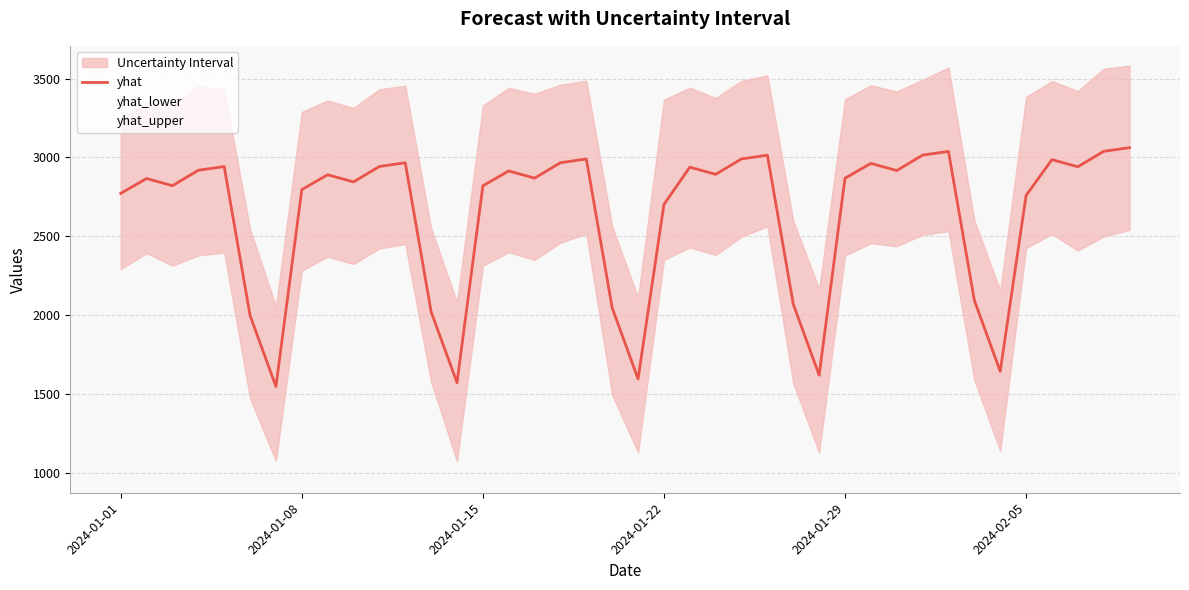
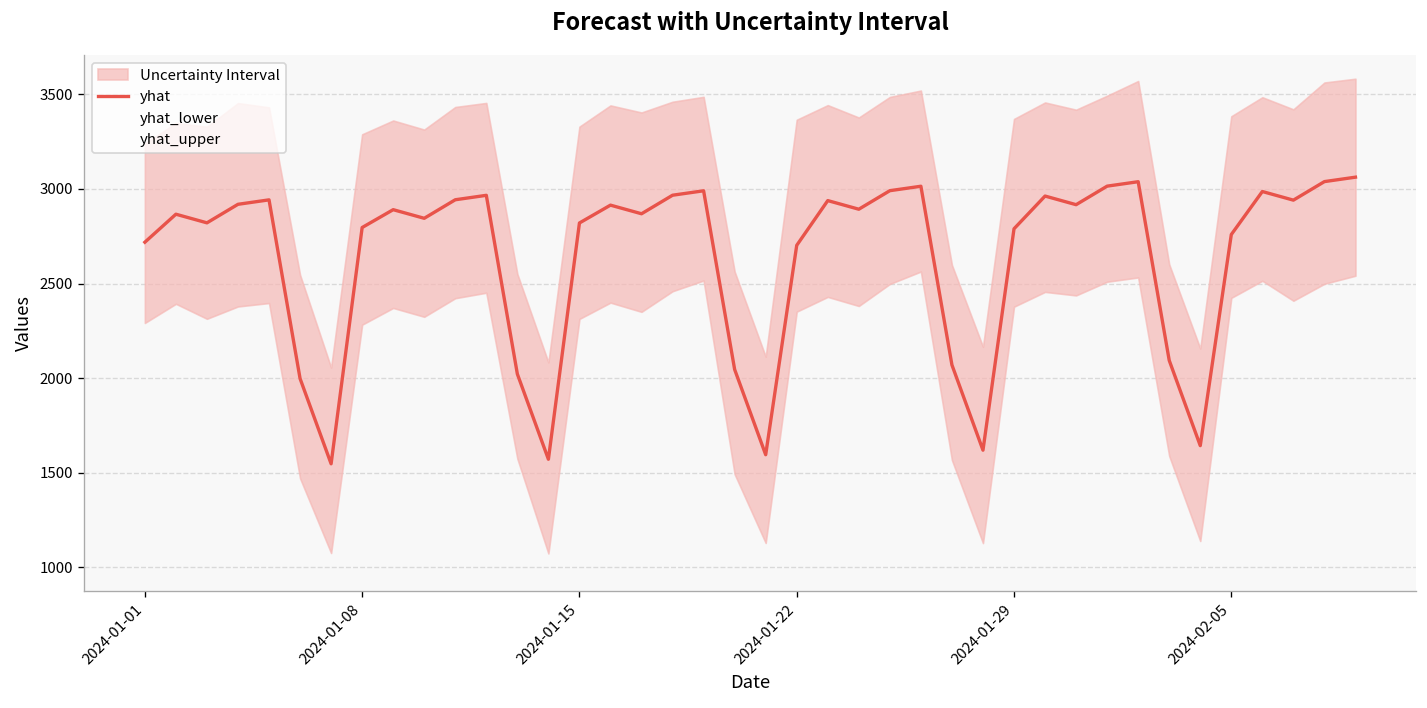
yhat, 2024-01-01: 2770 -> 2720
yhat, 2024-01-29: 2870 -> 2790
